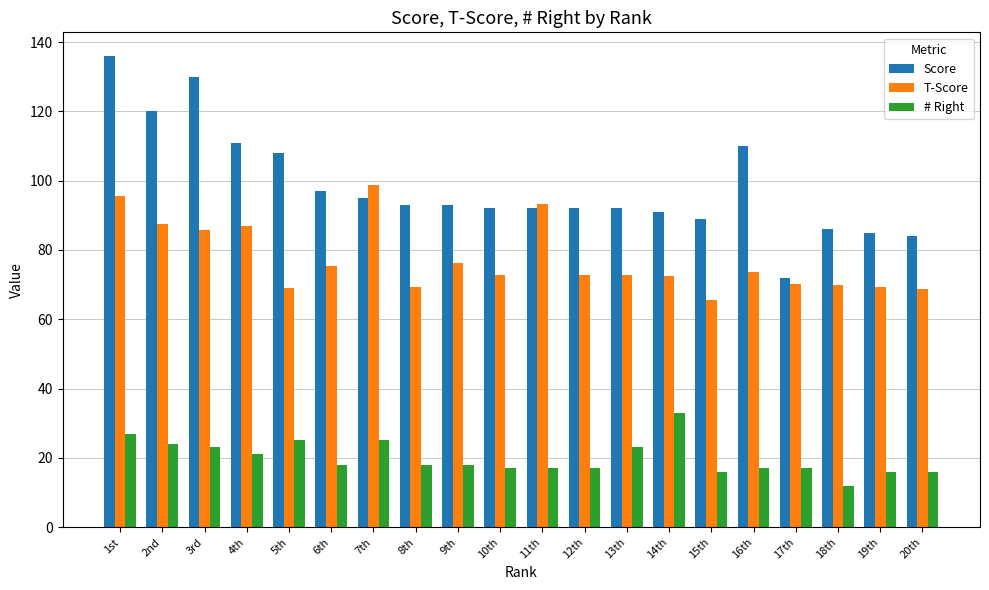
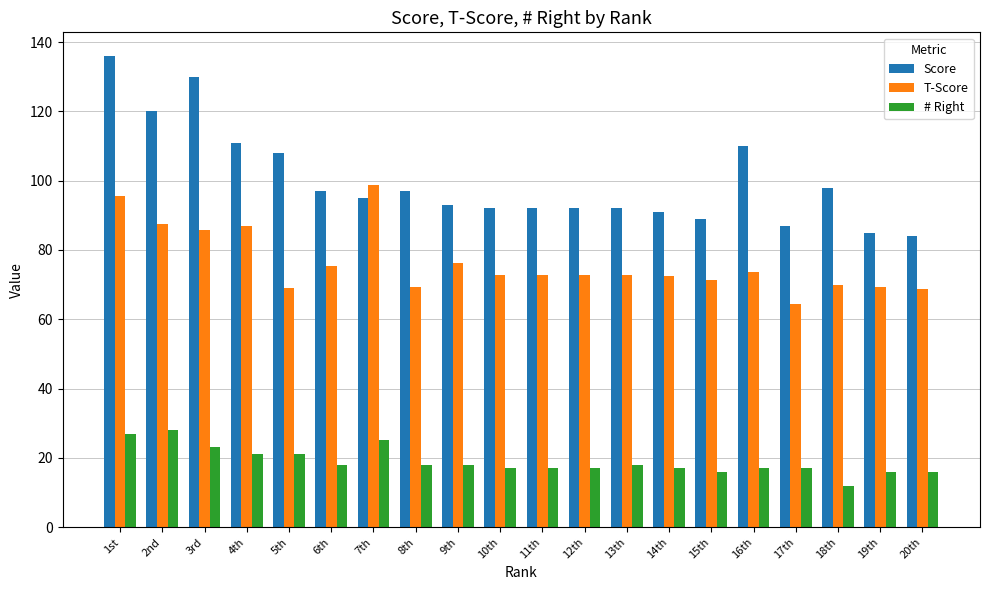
# Right, 2nd: 24 -> 28
# Right, 5th: 25 -> 21
Score, 8th: 93 -> 97
T-Score, 11th: 93 -> 73
# Right, 13th: 23 -> 18
# Right, 14th: 33 -> 17
T-Score, 15th: 65 -> 71
Score, 17th: 72 -> 87
T-Score, 17th: 70 -> 64
Score, 18th: 86 -> 98
